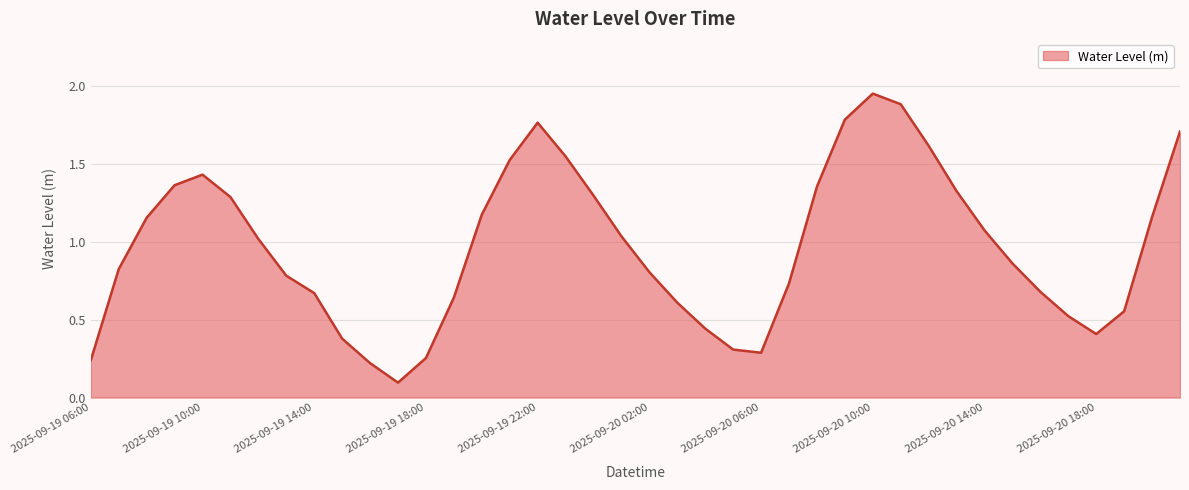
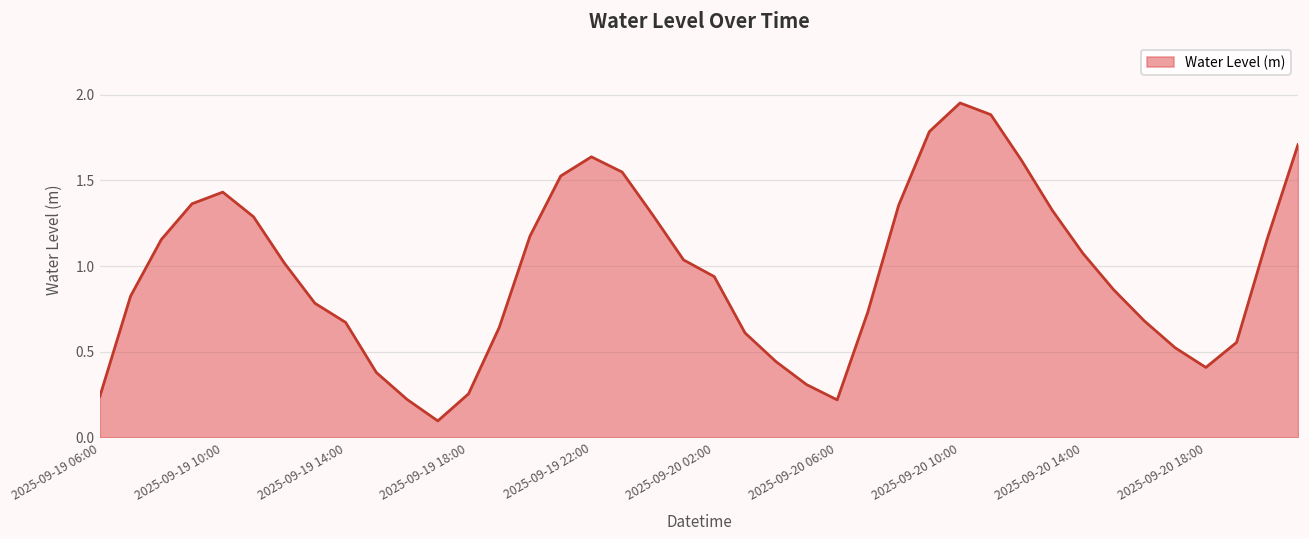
2025-09-19 22:00: 1.77 -> 1.64
2025-09-20 02:00: 0.81 -> 0.94
2025-09-20 06:00: 0.29 -> 0.22
